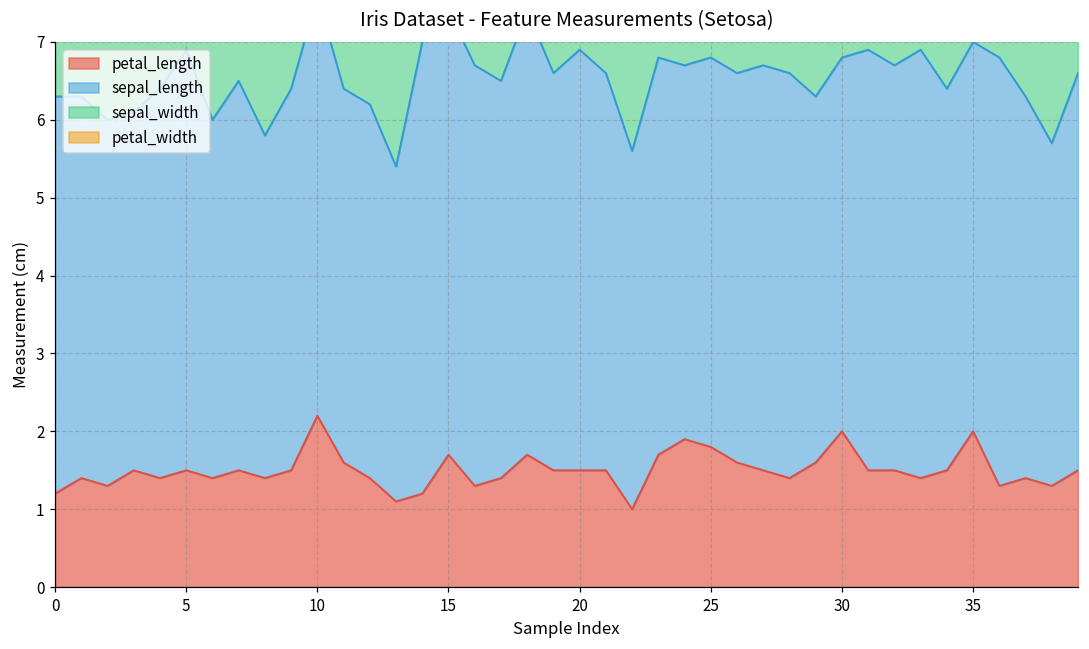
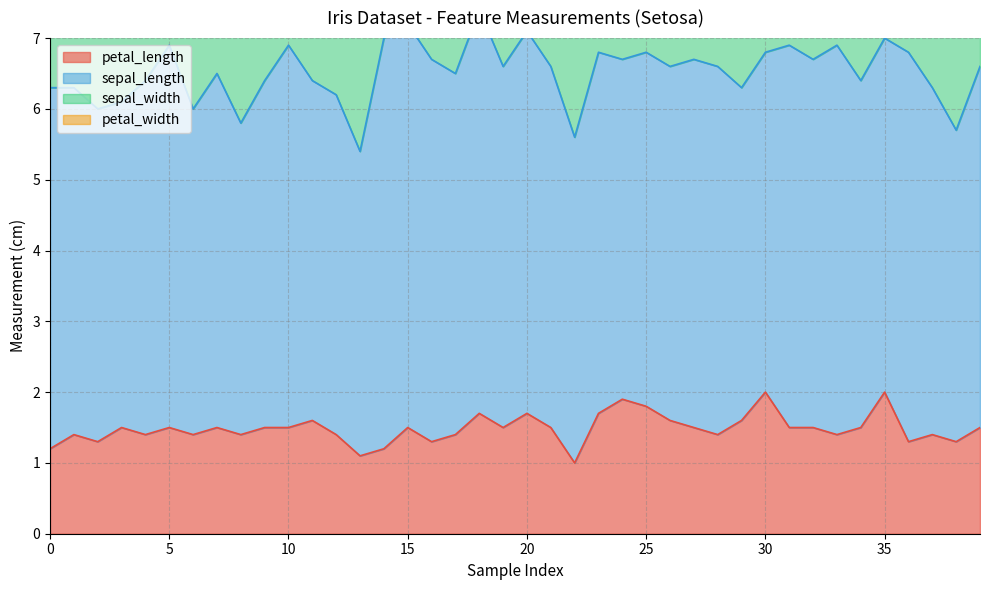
petal_length, 10: 2.2 -> 1.5
petal_length, 15: 1.7 -> 1.5
petal_length, 20: 1.5 -> 1.7
